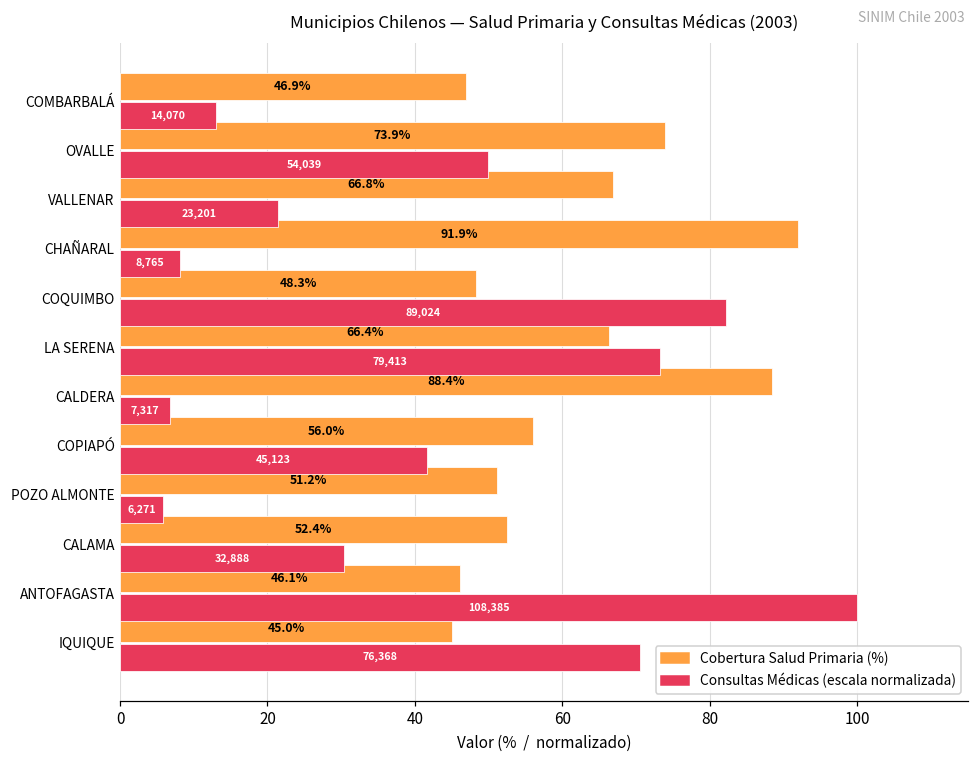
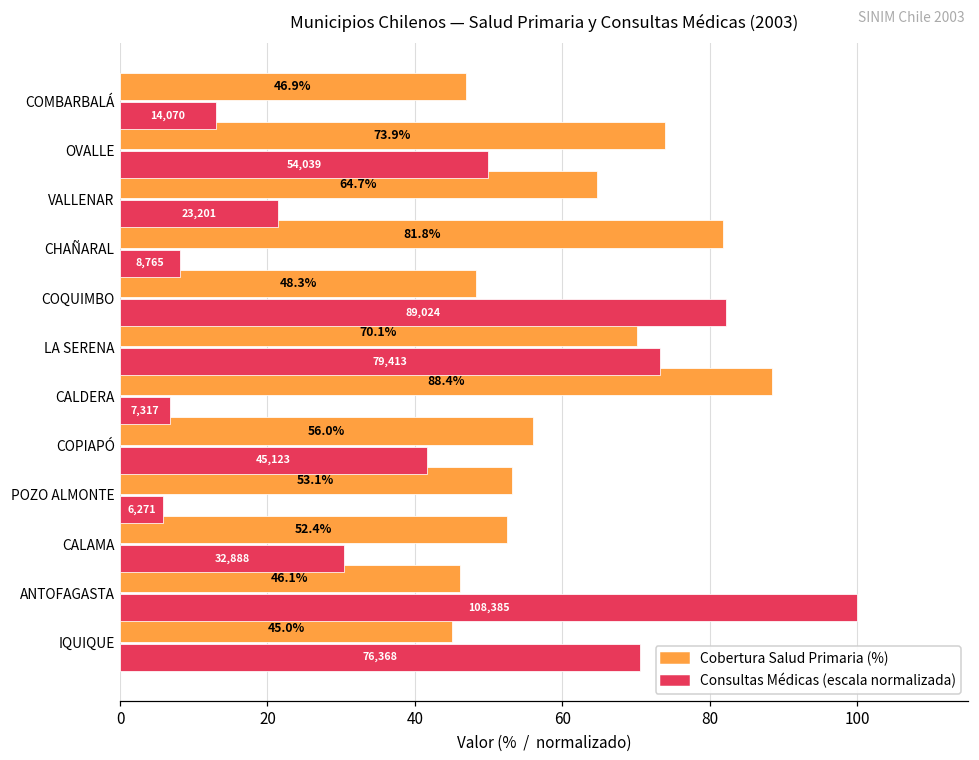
Cobertura Salud Primaria (%), VALLENAR: 66.8% -> 64.7%
Cobertura Salud Primaria (%), CHAÑARAL: 91.9% -> 81.8%
Cobertura Salud Primaria (%), LA SERENA: 66.4% -> 70.1%
Cobertura Salud Primaria (%), POZO ALMONTE: 51.2% -> 53.1%
